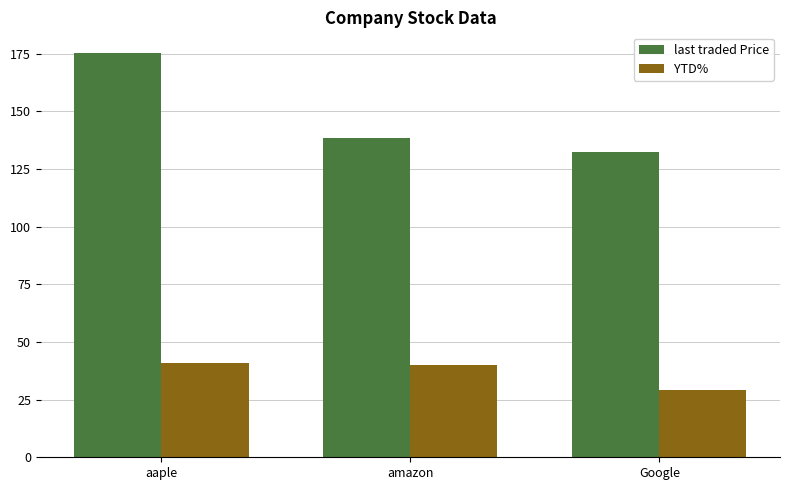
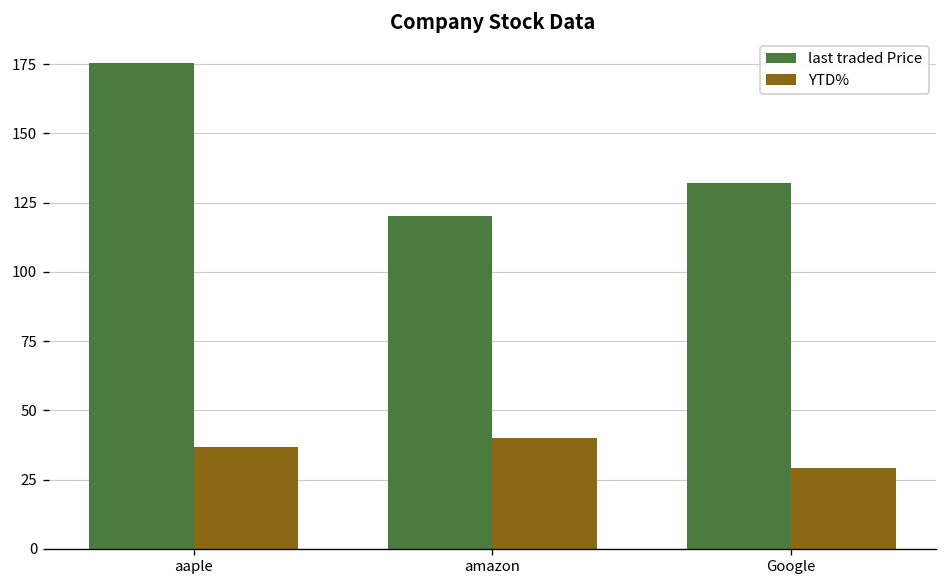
YTD%, aaple: 41 -> 37
last traded Price, amazon: 138 -> 120
